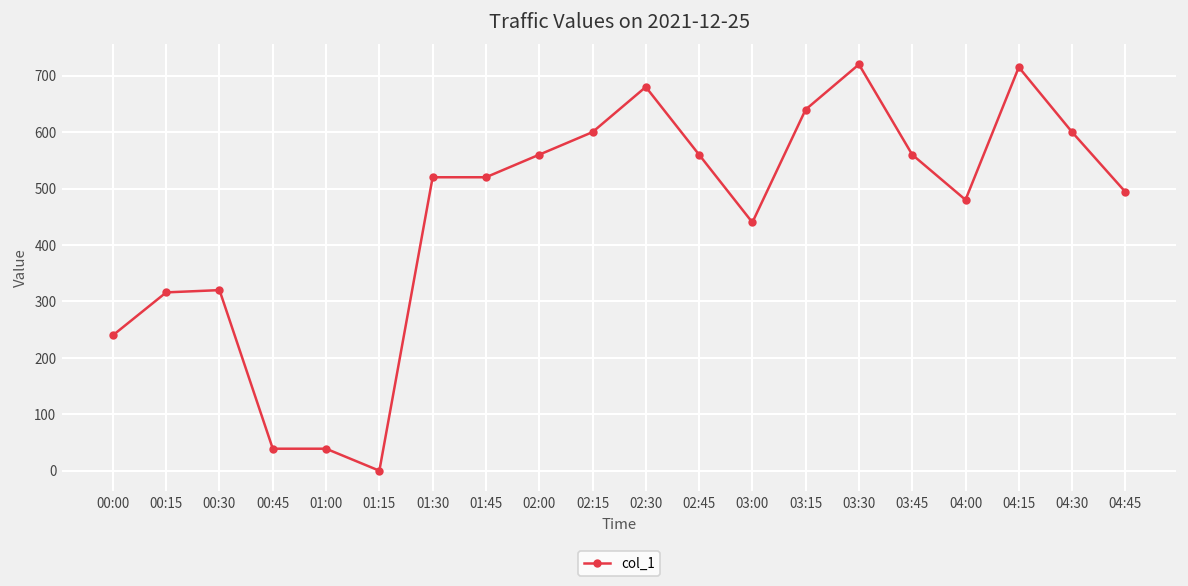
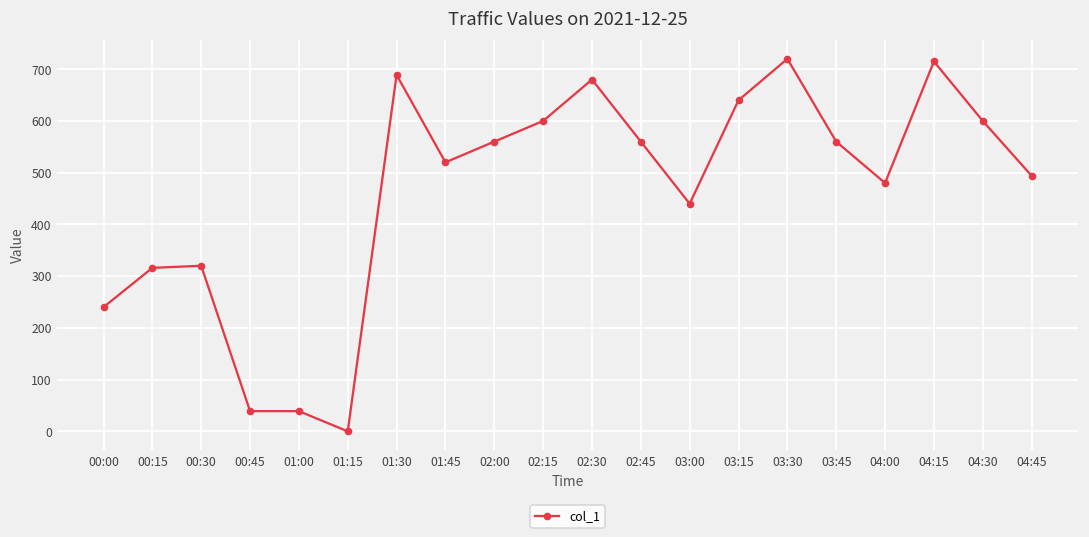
01:30: 520 -> 690
